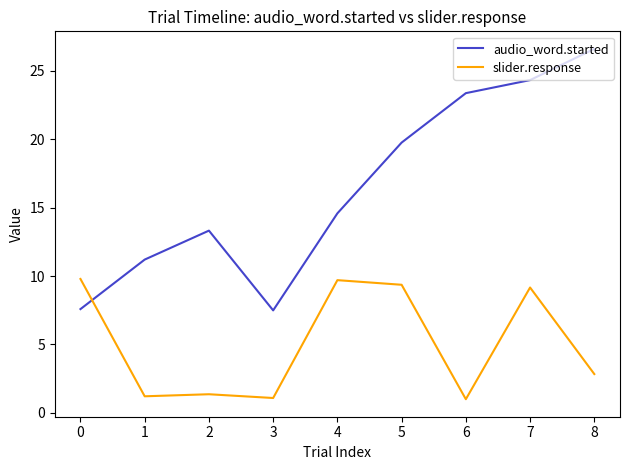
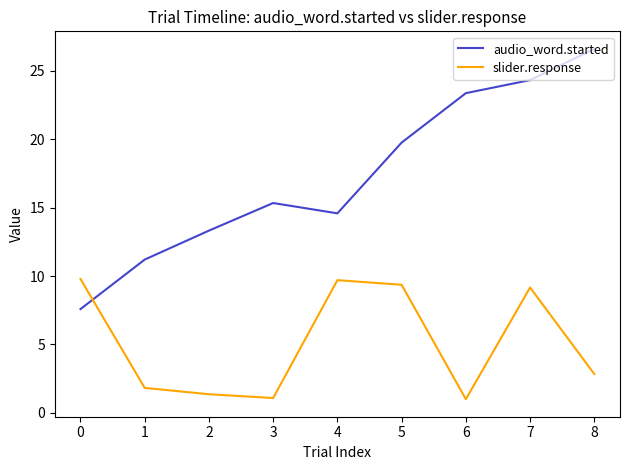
slider.response, 1: 1.2 -> 1.8
audio_word.started, 3: 7.5 -> 15.3
